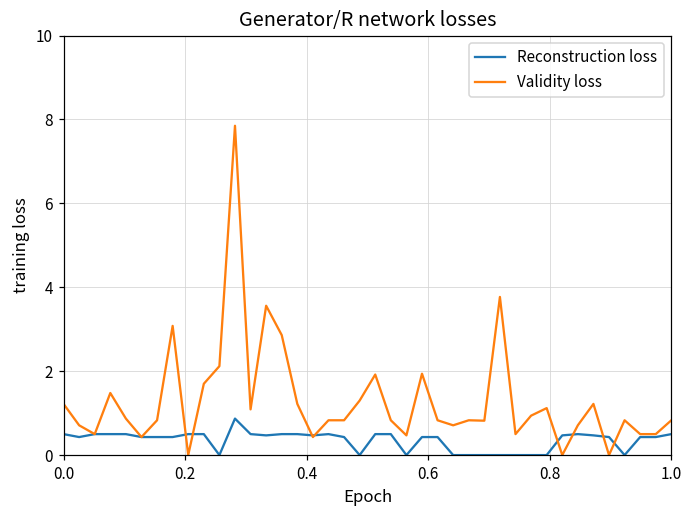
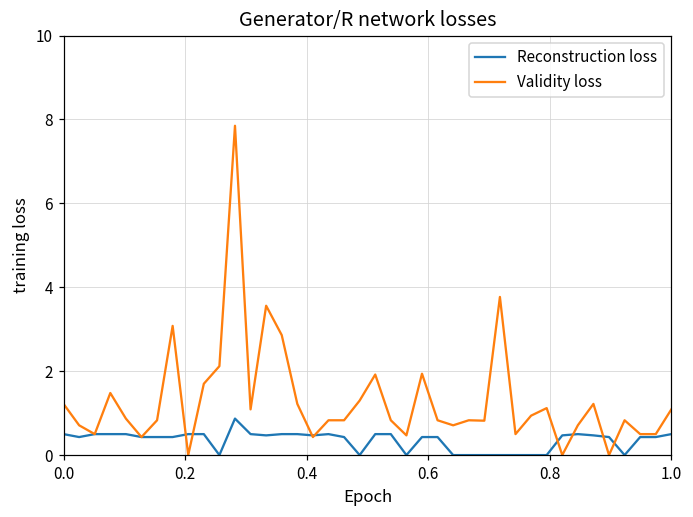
Validity loss, 1.0: 0.8 -> 1.1
